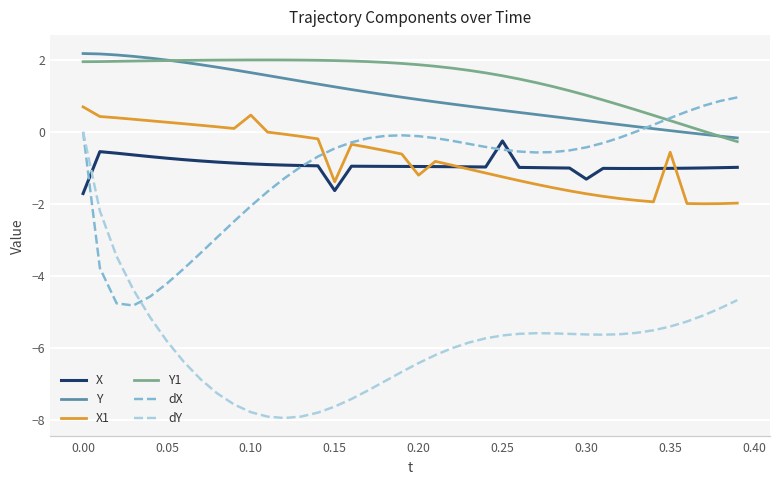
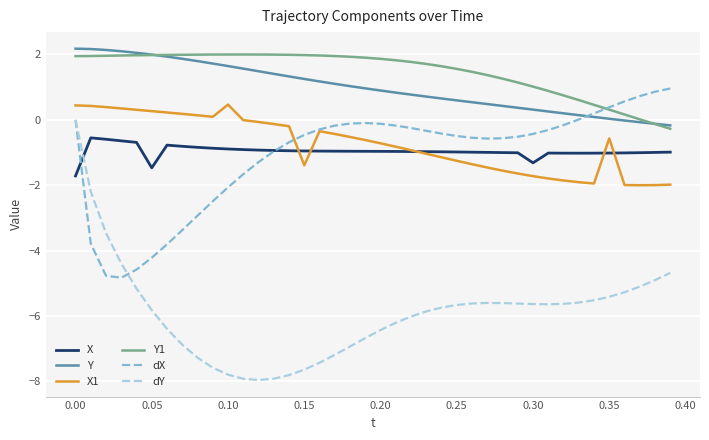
X1, 0.00: 0.7 -> 0.4
X, 0.05: -0.7 -> -1.5
X, 0.15: -1.6 -> -1.0
X1, 0.20: -1.2 -> -0.7
X, 0.25: -0.3 -> -1.0
